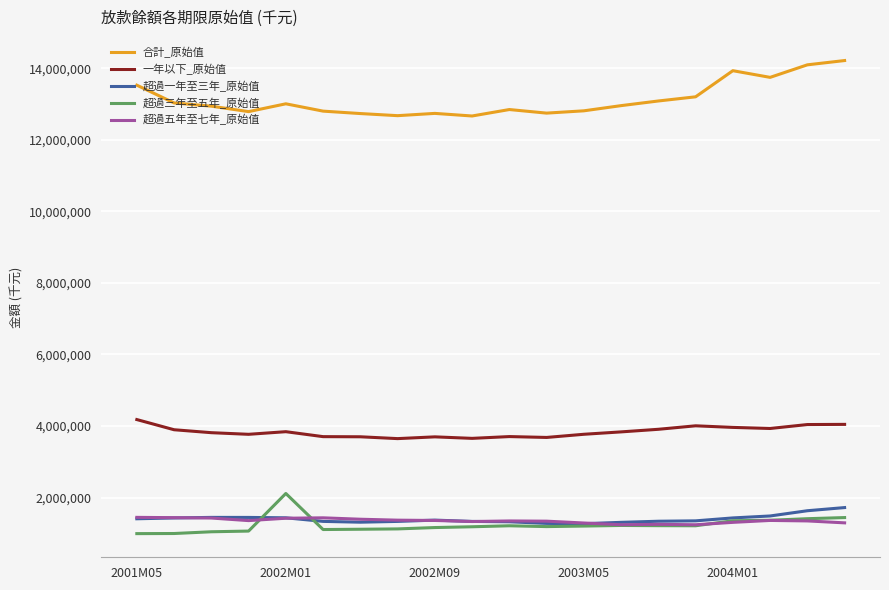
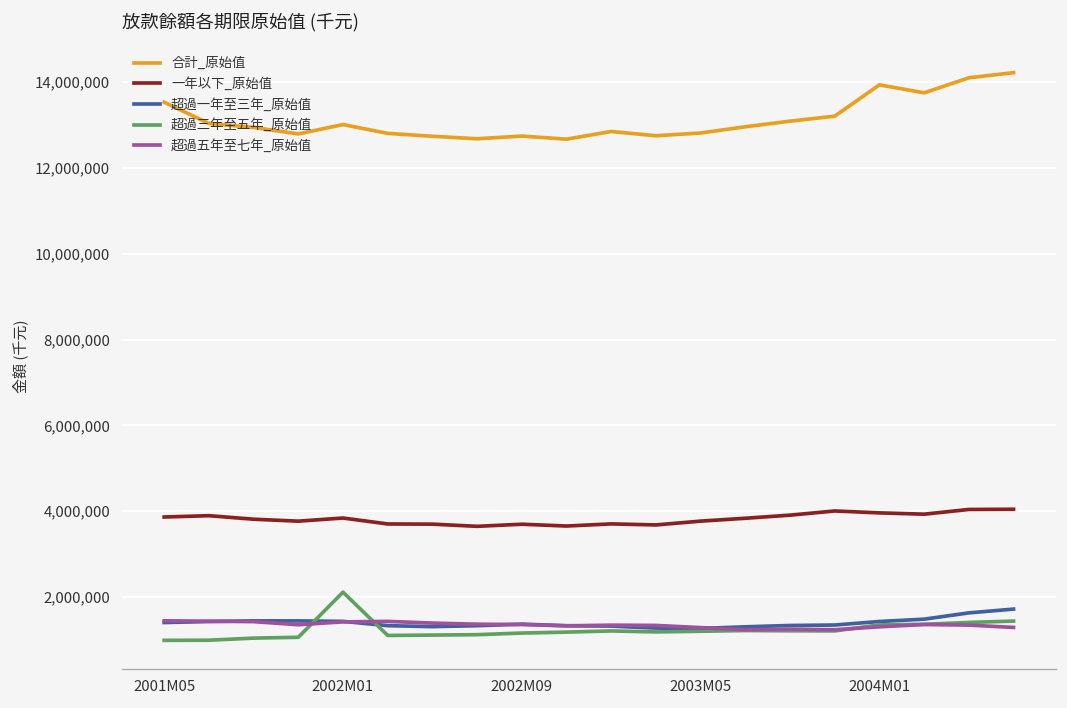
一年以下_原始值, 2001M05: 4,200,000 -> 3,900,000
